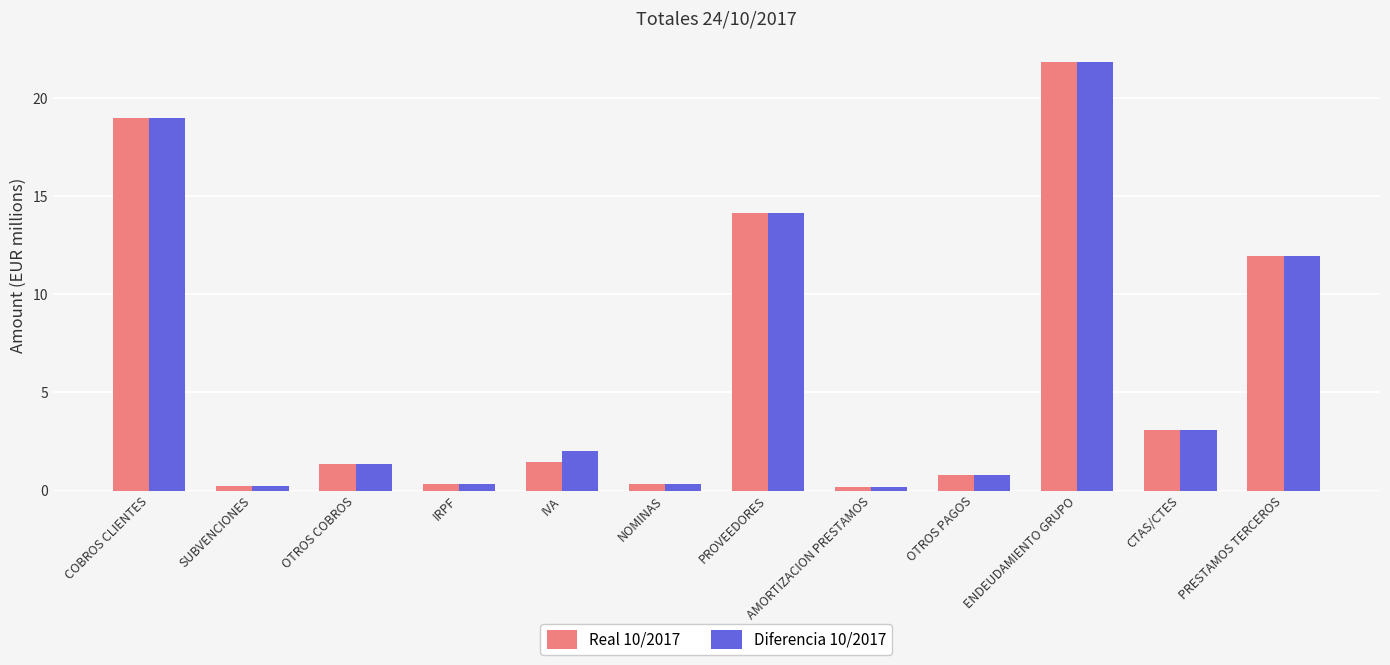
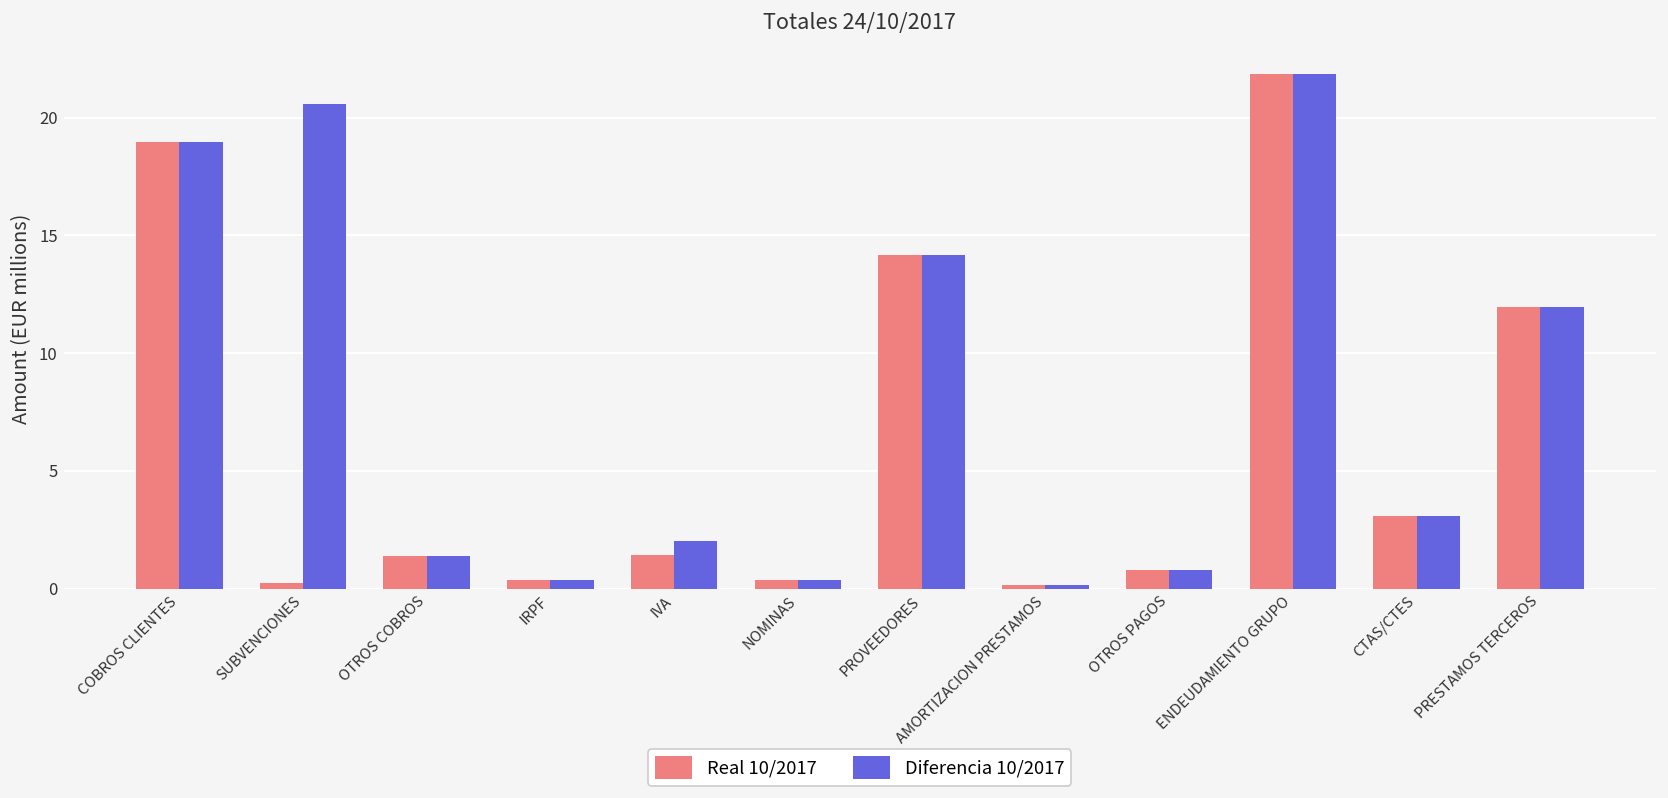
Diferencia 10/2017, SUBVENCIONES: 0.2 -> 20.6
